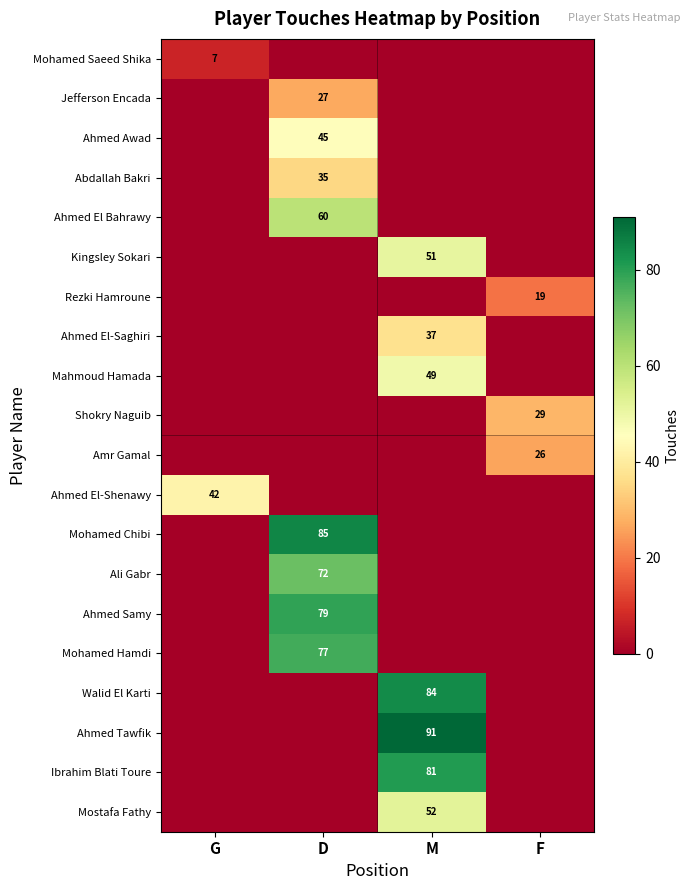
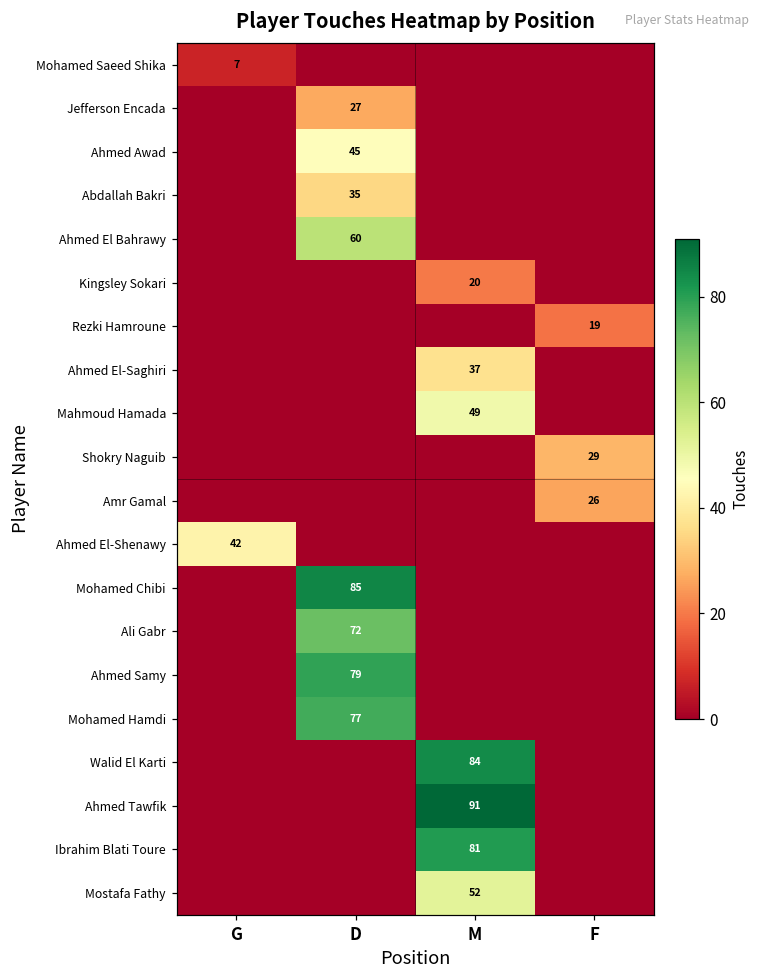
Kingsley Sokari, M: 51 -> 20
